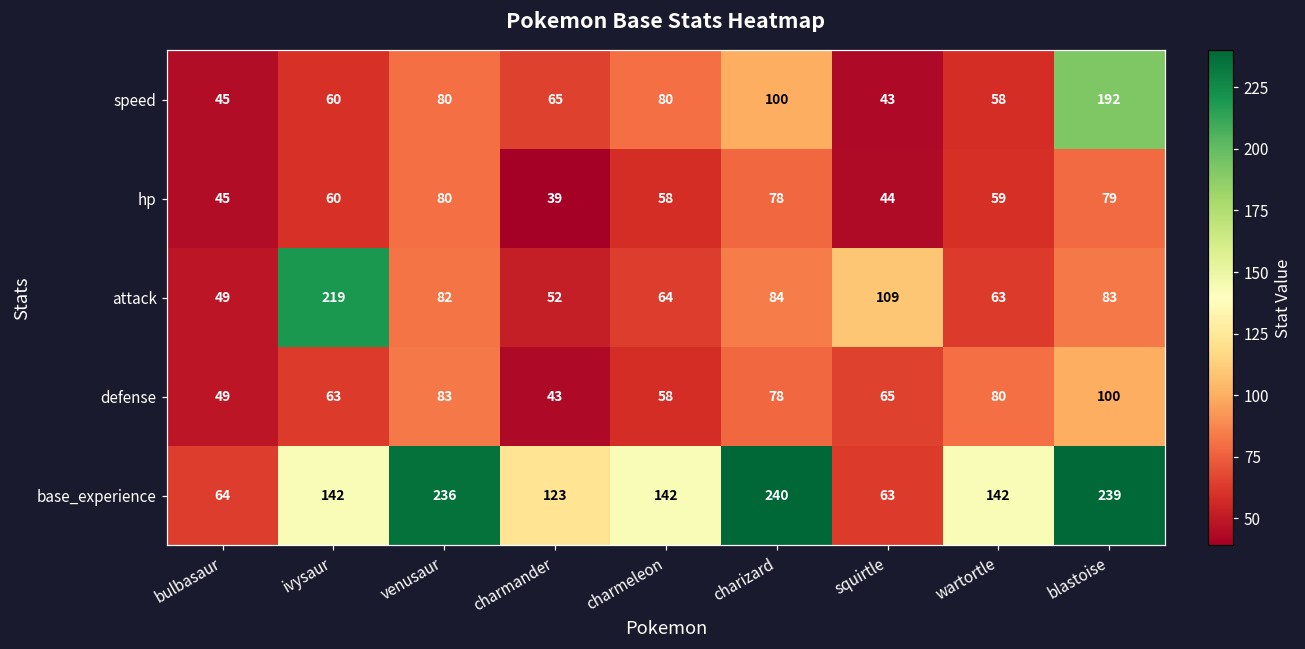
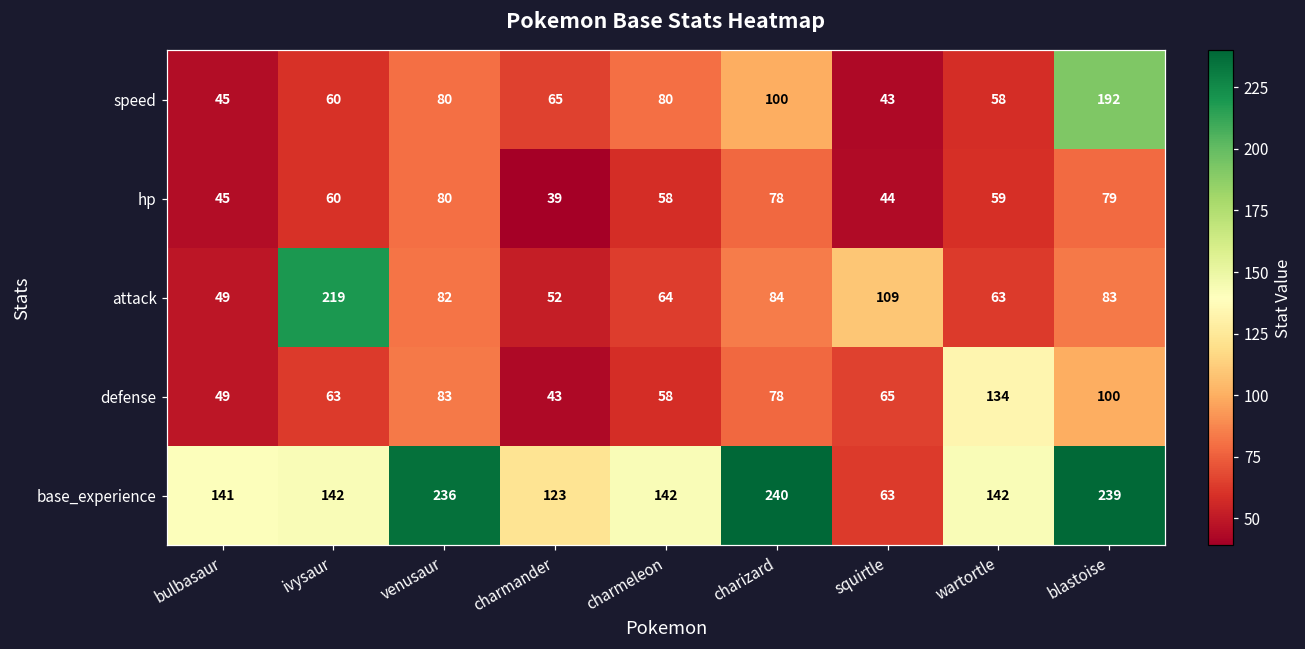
defense, wartortle: 80 -> 134
base_experience, bulbasaur: 64 -> 141
